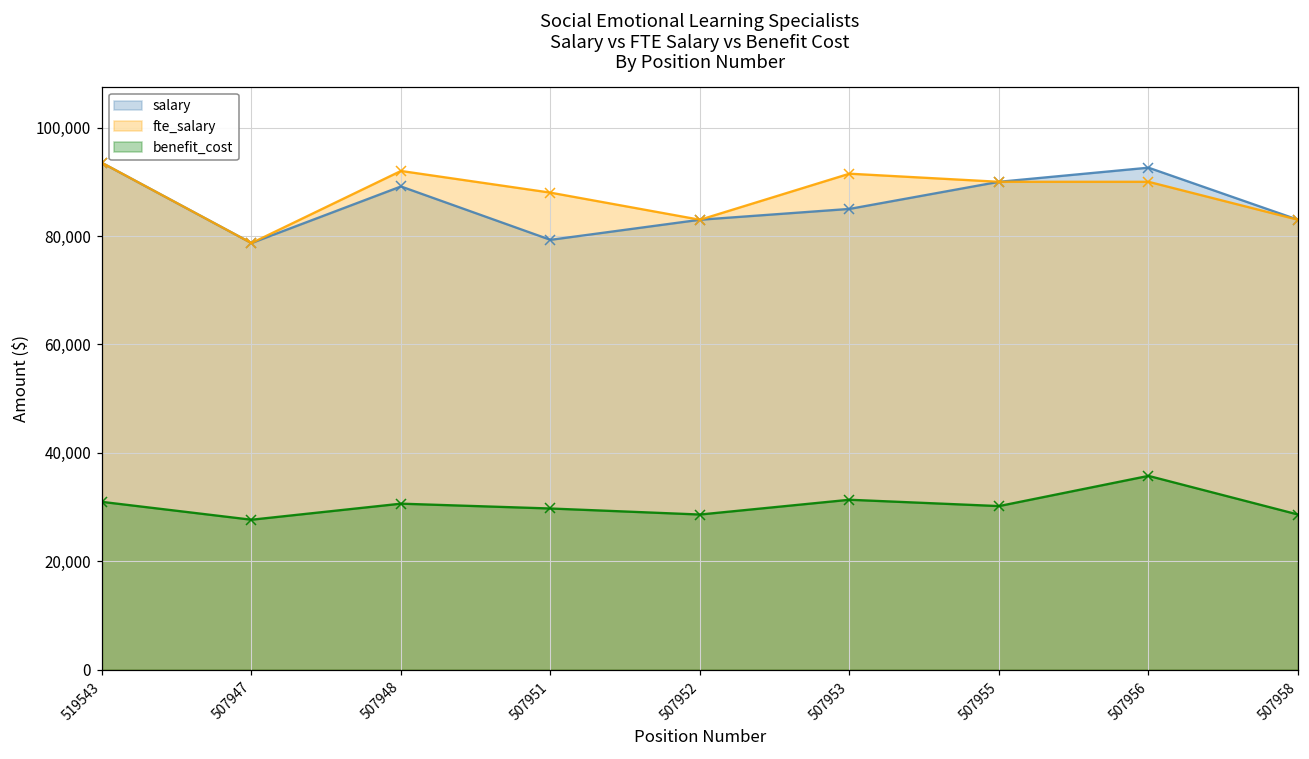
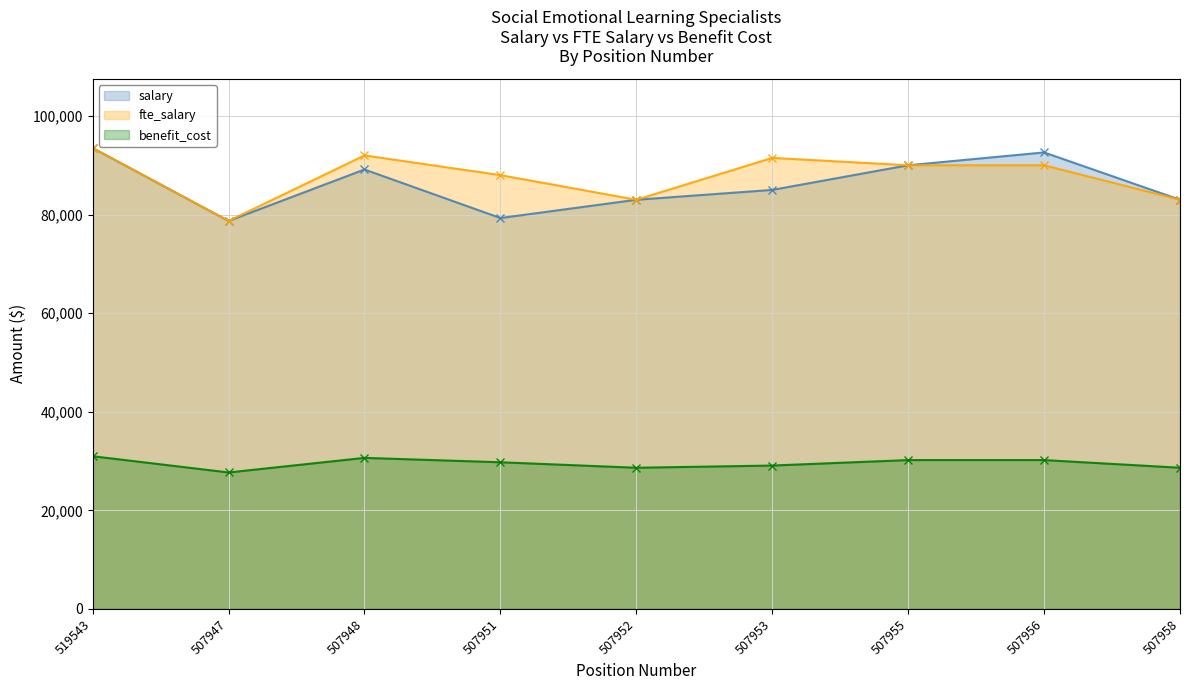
benefit_cost, 507953: 31,000 -> 29,000
benefit_cost, 507956: 36,000 -> 30,000
